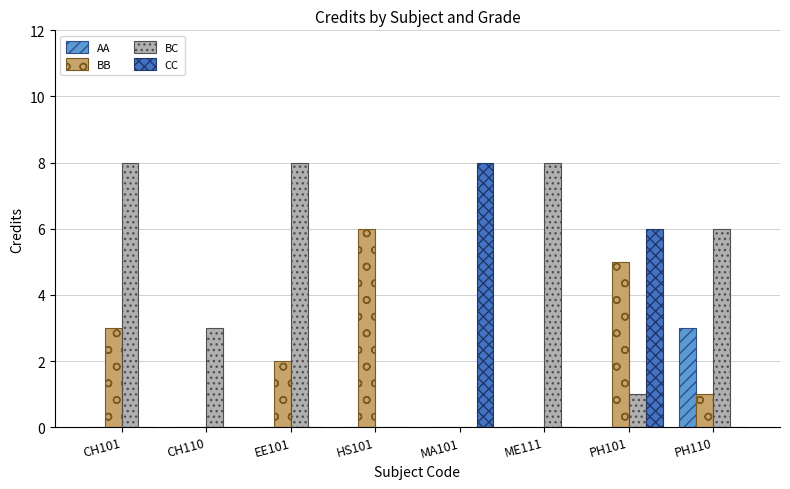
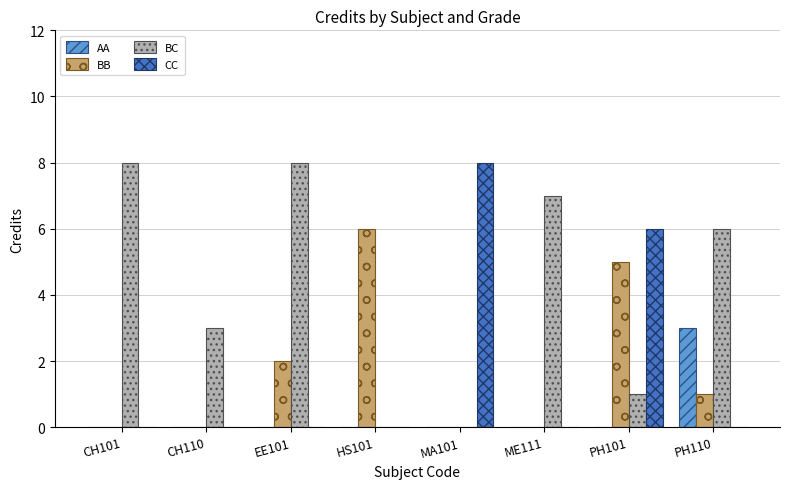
BB, CH101: 3 -> 0
BC, ME111: 8 -> 7
